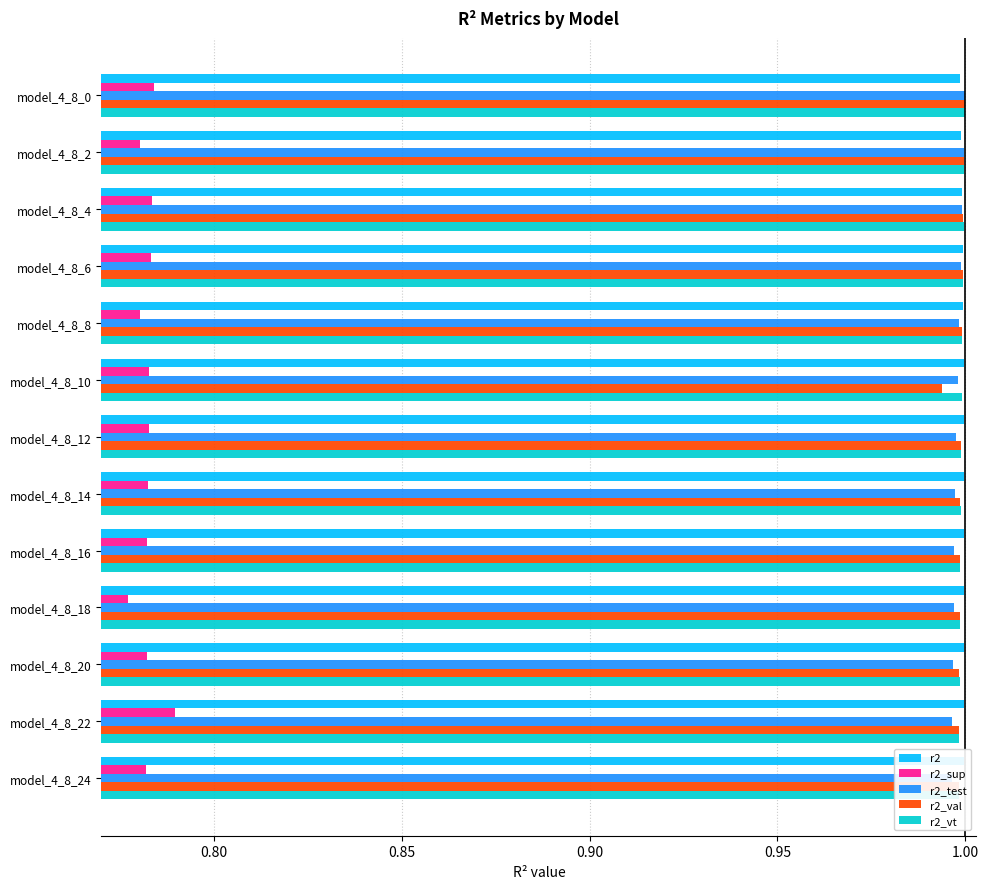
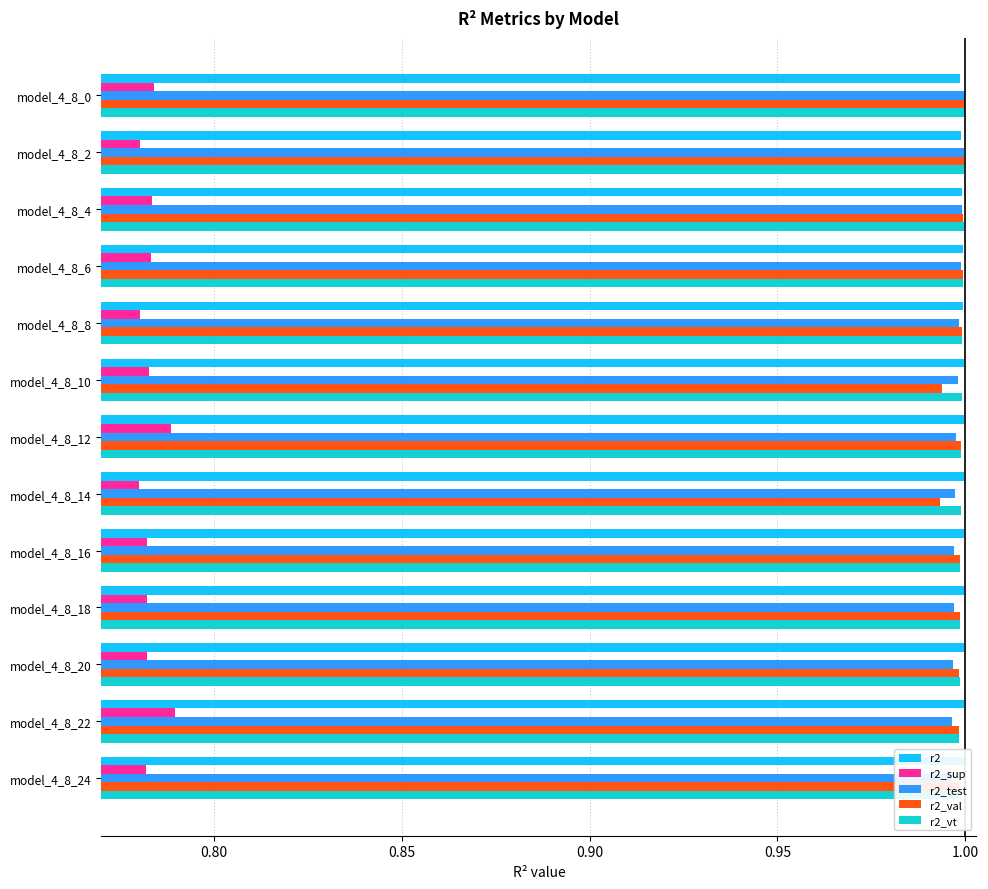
r2_sup, model_4_8_12: 0.783 -> 0.789
r2_sup, model_4_8_14: 0.782 -> 0.780
r2_val, model_4_8_14: 0.999 -> 0.993
r2_sup, model_4_8_18: 0.777 -> 0.782
